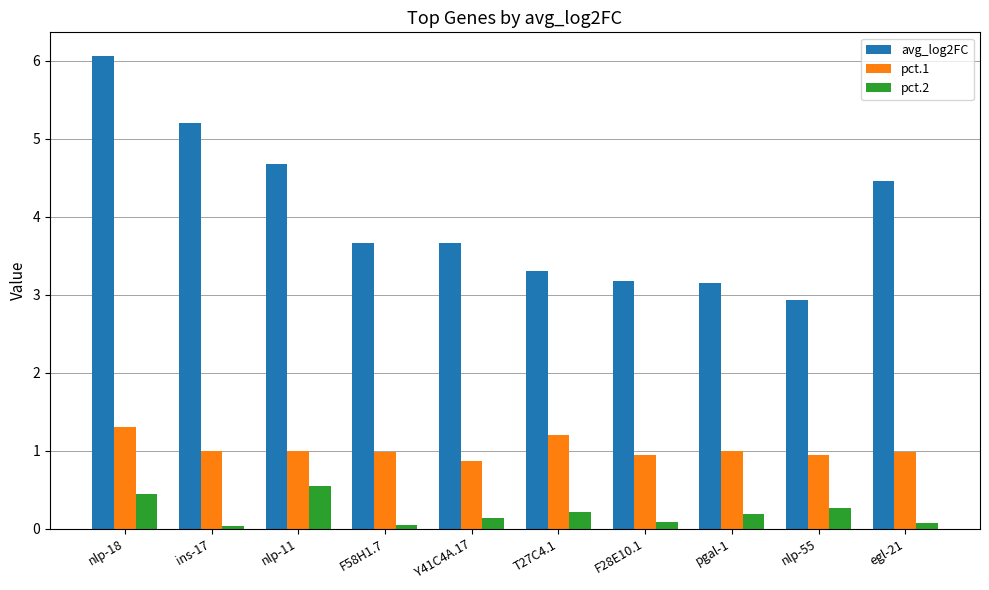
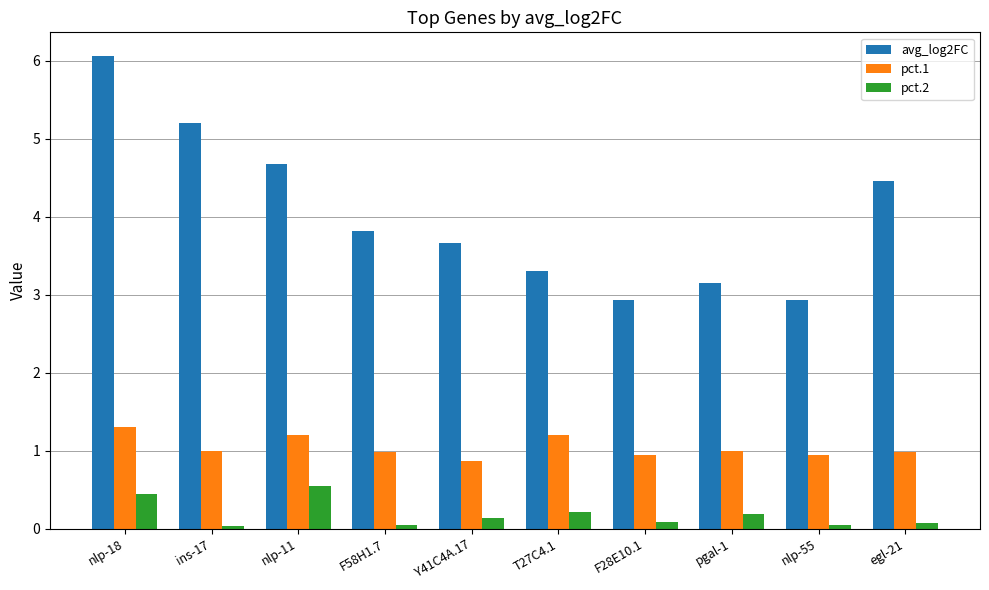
pct.1, nlp-11: 1.0 -> 1.2
avg_log2FC, F58H1.7: 3.7 -> 3.8
avg_log2FC, F28E10.1: 3.2 -> 2.9
pct.2, nlp-55: 0.3 -> 0.0
